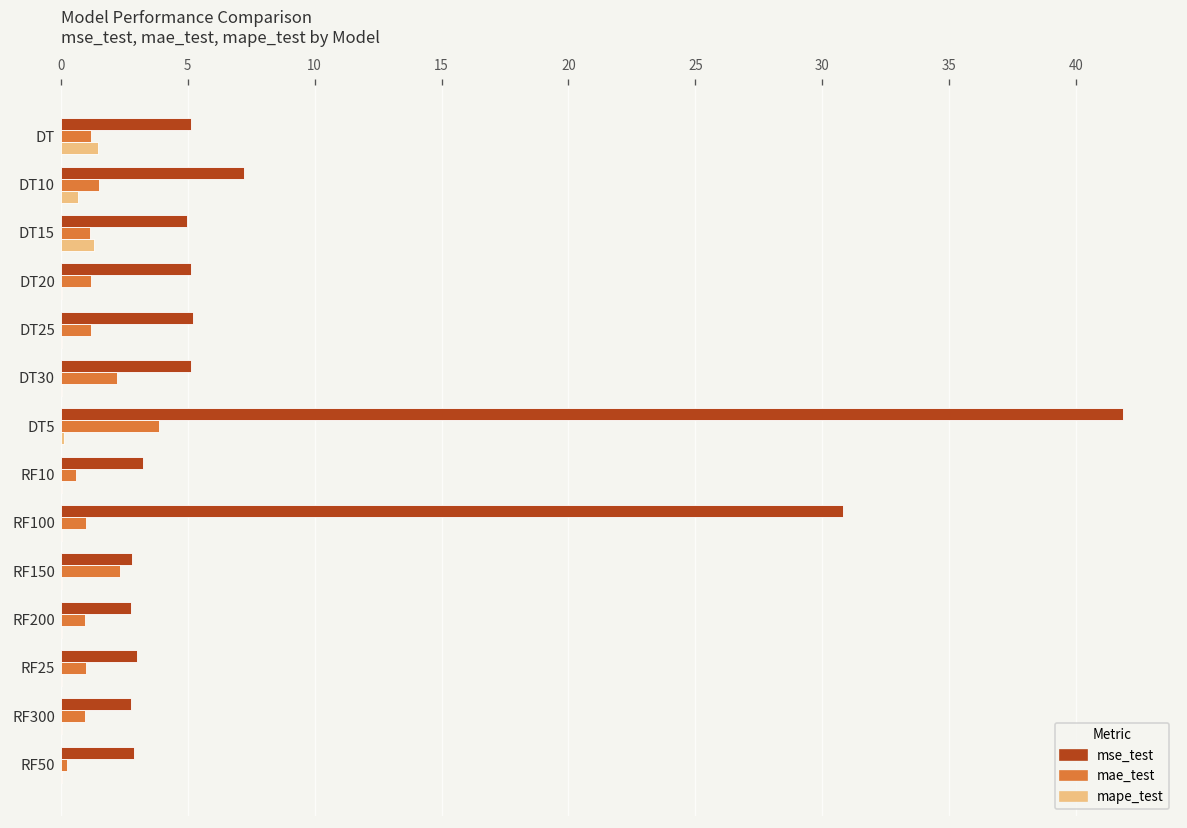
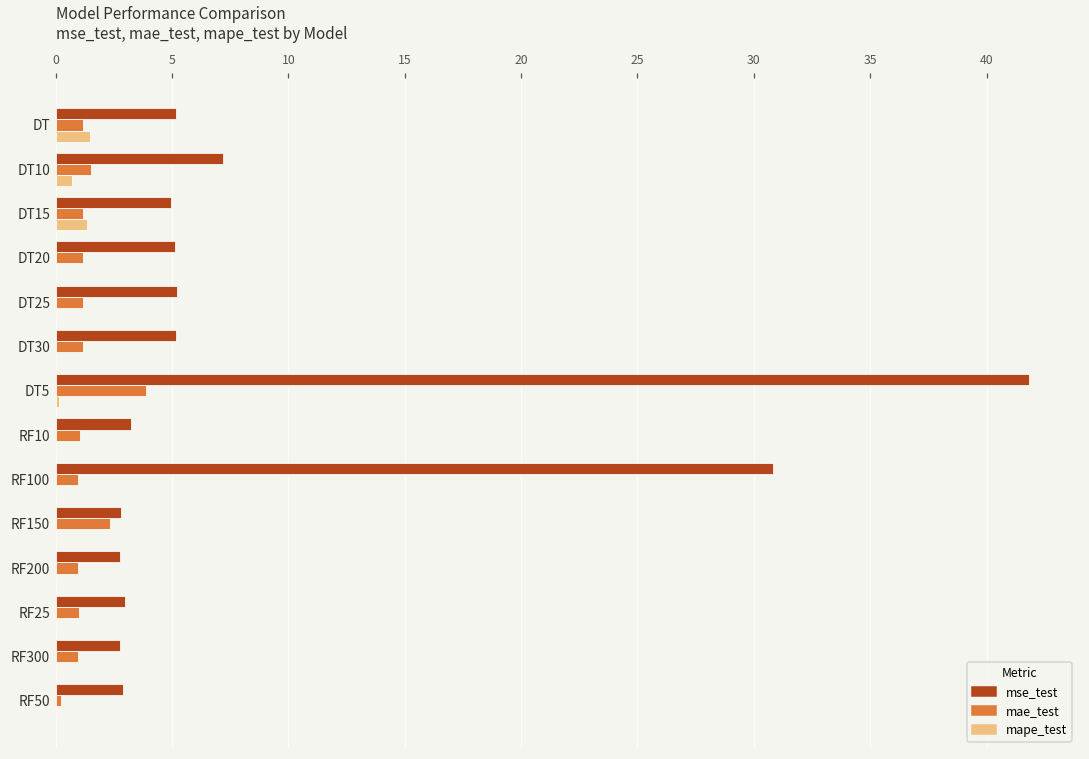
mae_test, DT30: 2.2 -> 1.2
mae_test, RF10: 0.6 -> 1.0
